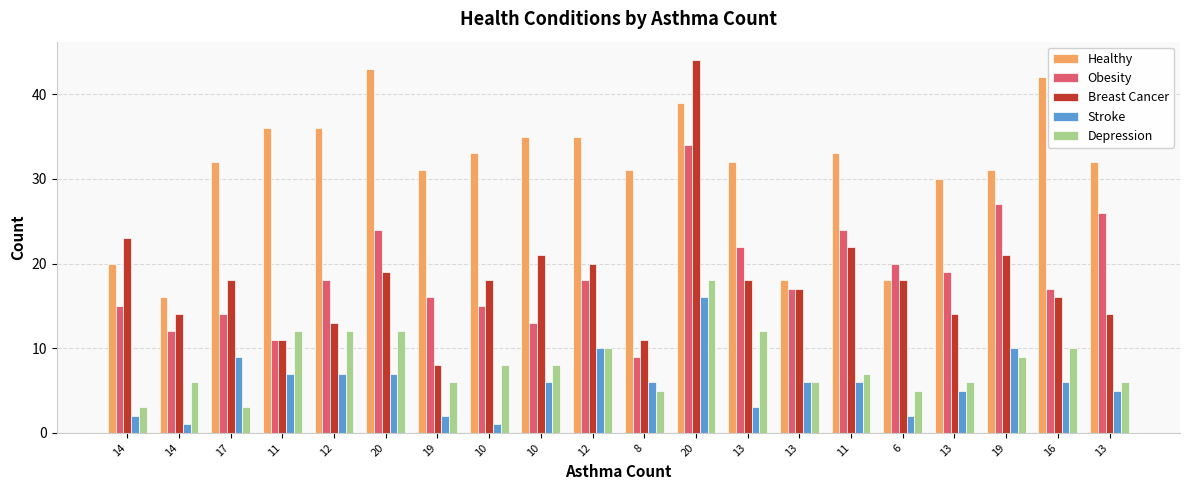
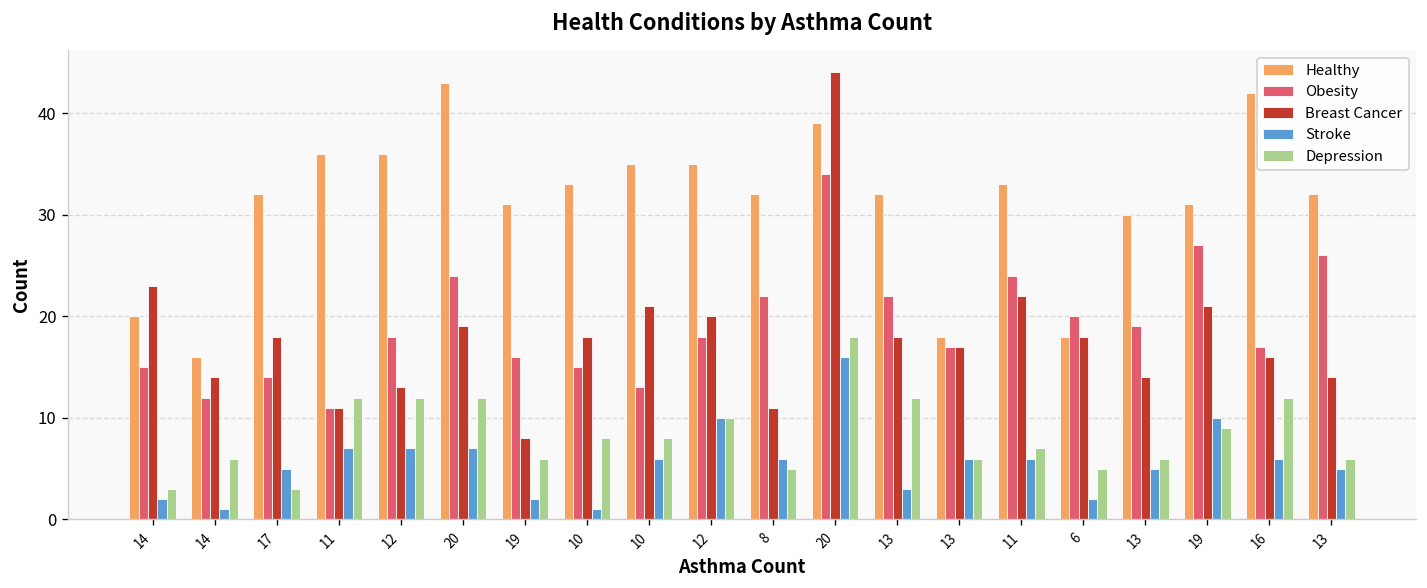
Stroke, 17: 9 -> 5
Healthy, 8: 31 -> 32
Obesity, 8: 9 -> 22
Depression, 16: 10 -> 12
